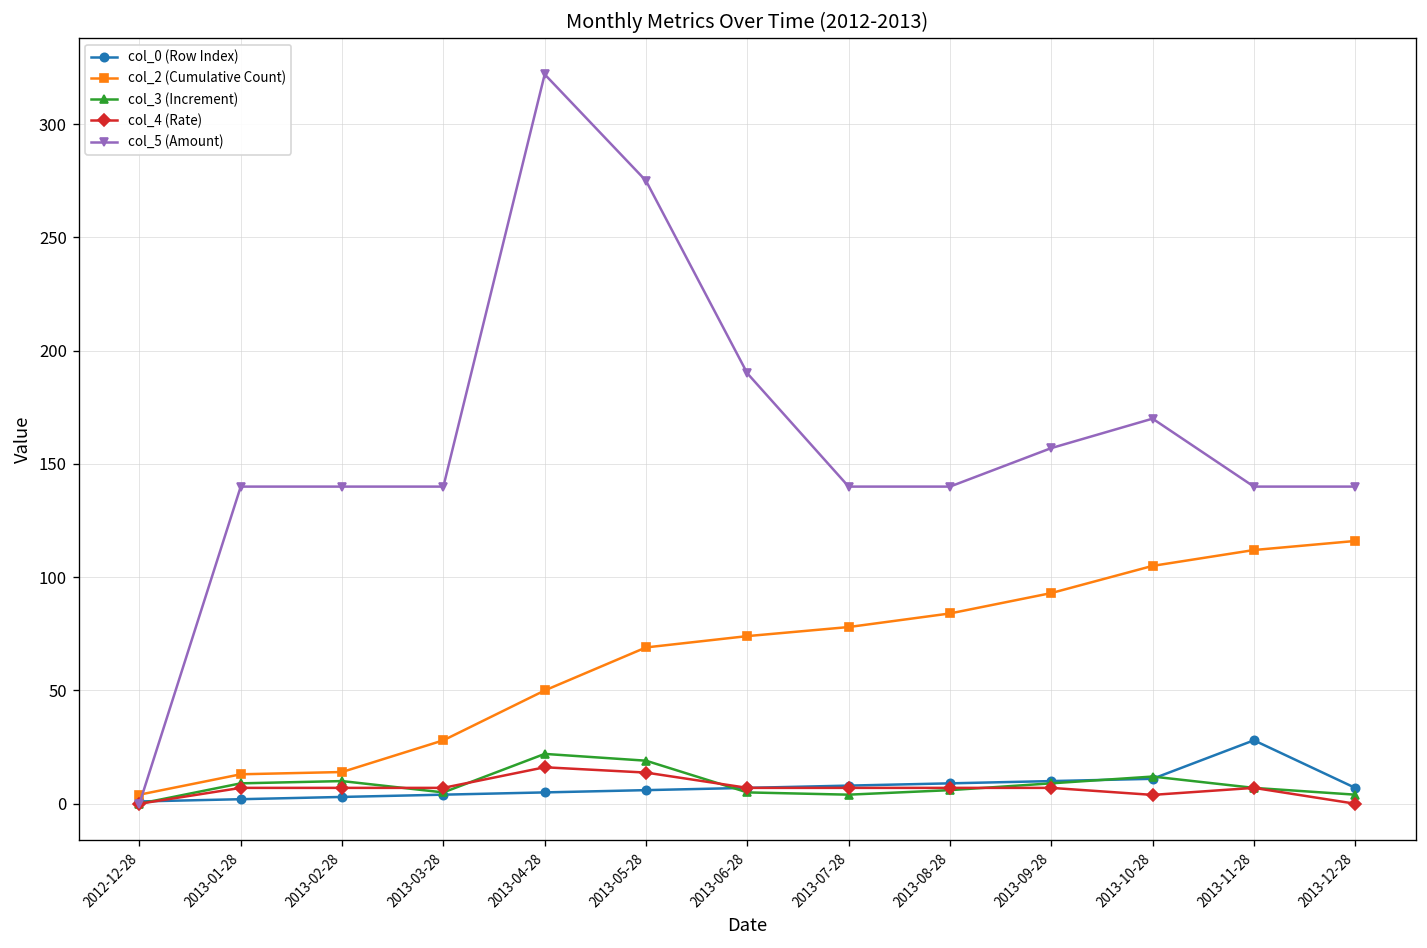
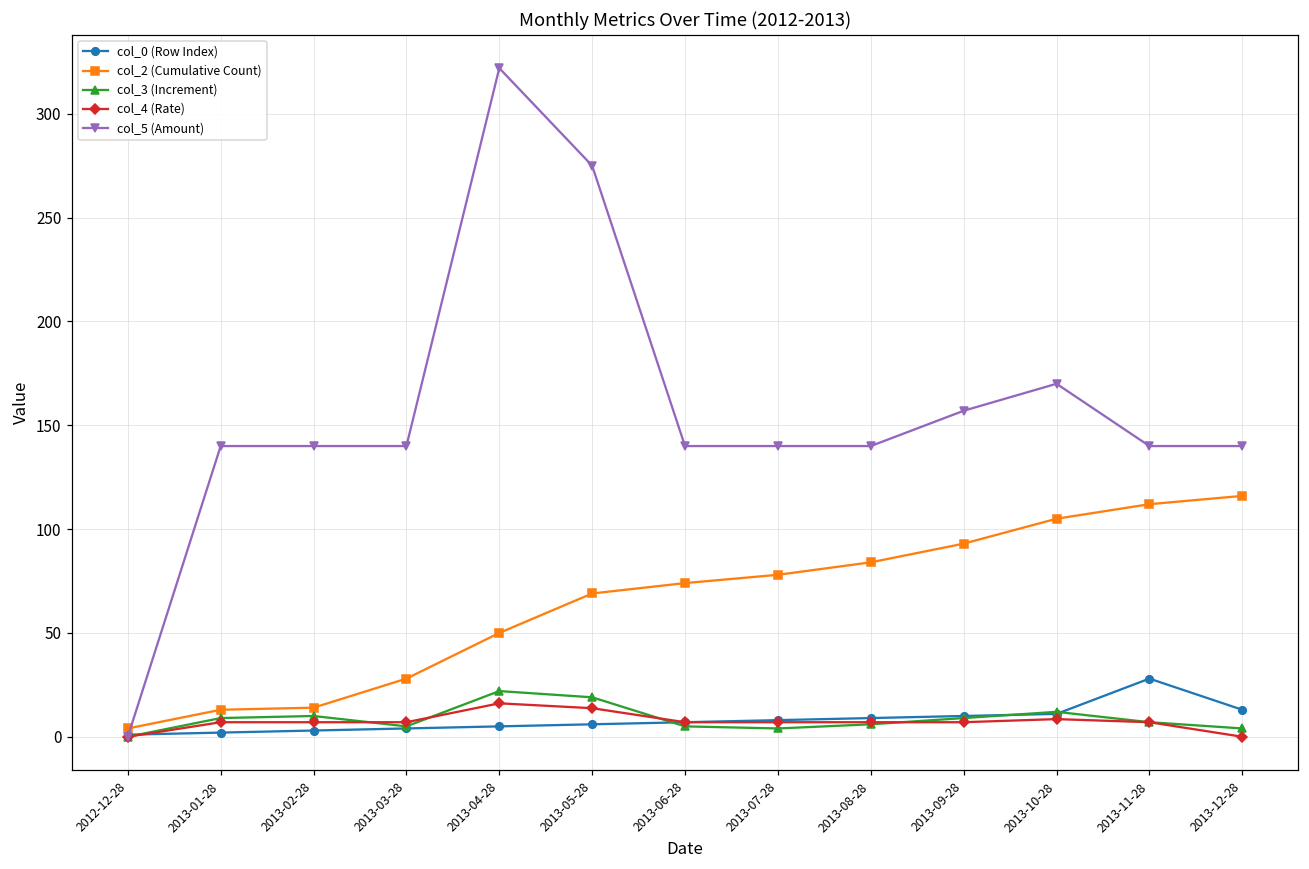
col_5 (Amount), 2013-06-28: 190 -> 140
col_4 (Rate), 2013-10-28: 4 -> 9
col_0 (Row Index), 2013-12-28: 7 -> 13
